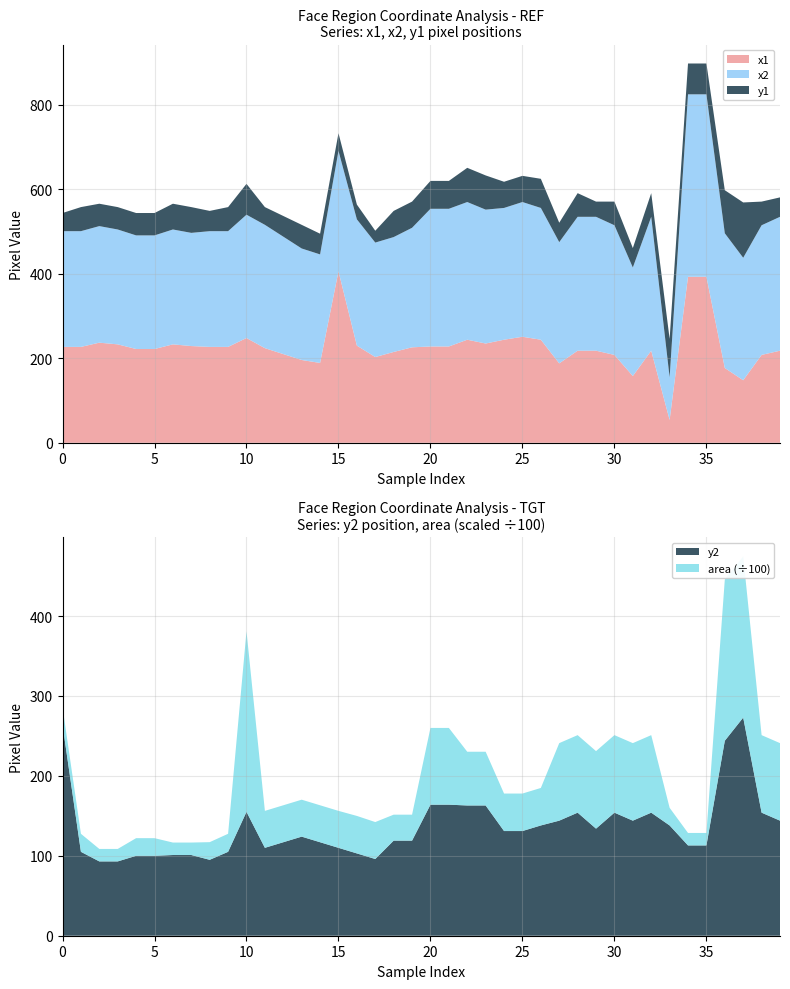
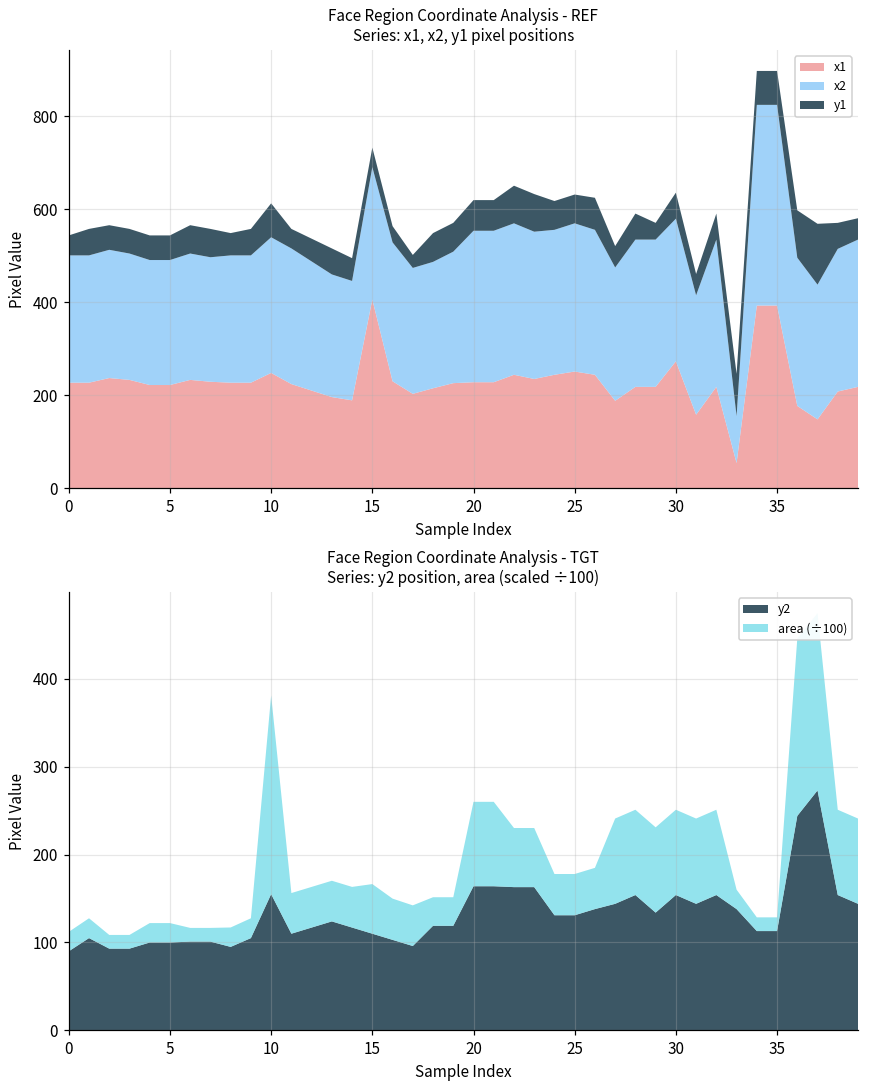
Face Region Coordinate Analysis - REF Series: x1, x2, y1 pixel positions, x1, 30: 210 -> 270
Face Region Coordinate Analysis - TGT Series: y2 position, area (scaled ÷100), y2, 0: 260 -> 90
Face Region Coordinate Analysis - TGT Series: y2 position, area (scaled ÷100), area (÷100), 15: 50 -> 60
